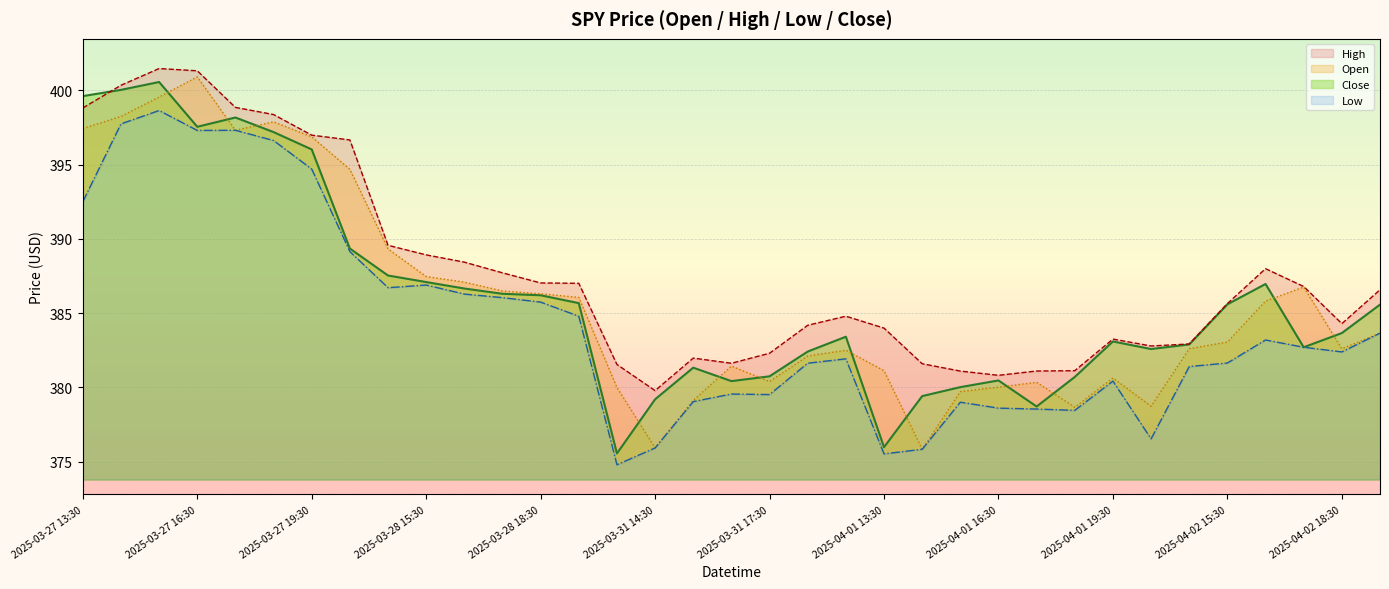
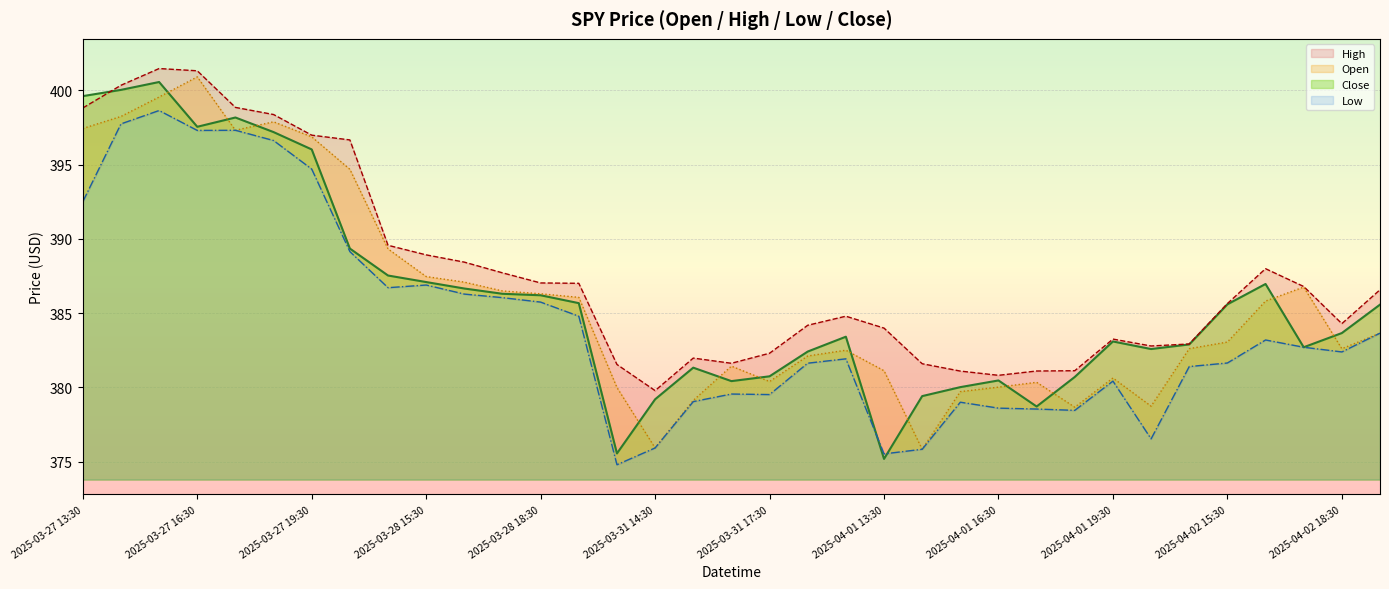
Close, 2025-04-01 13:30: 376.0 -> 375.2
